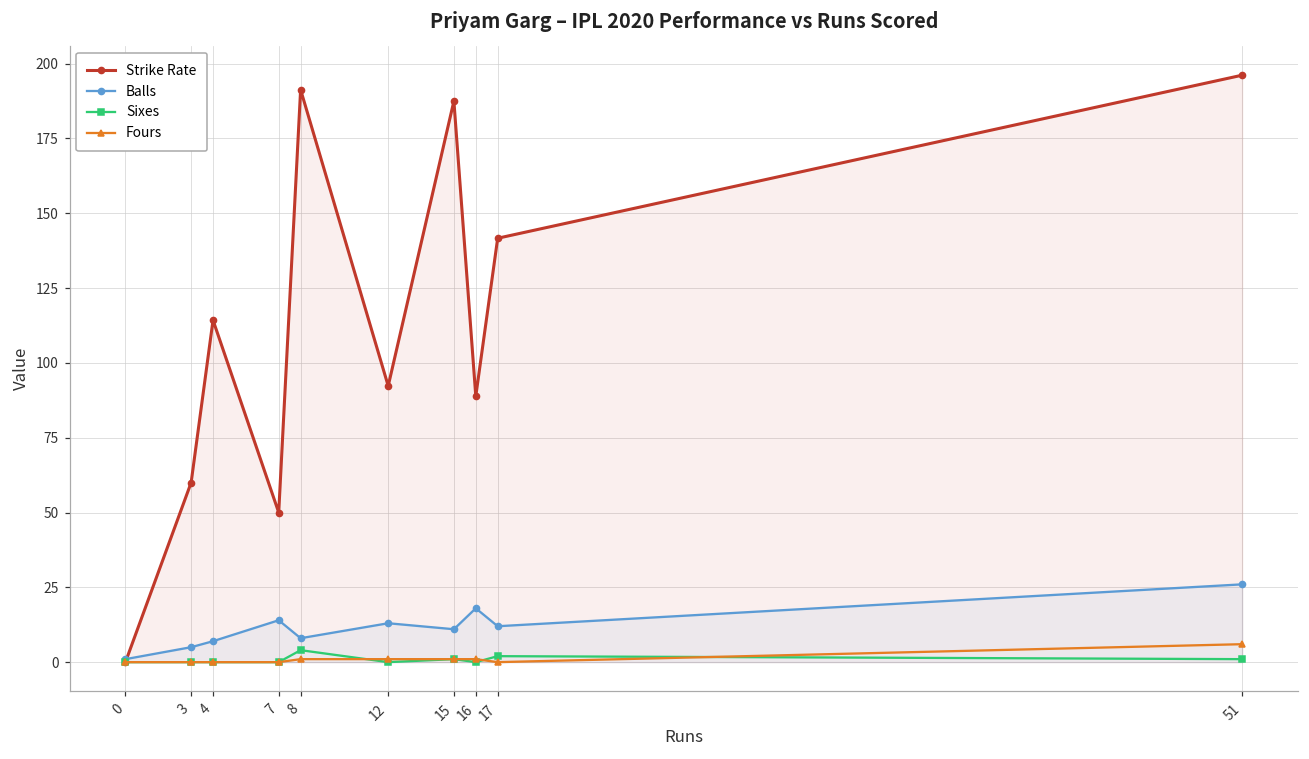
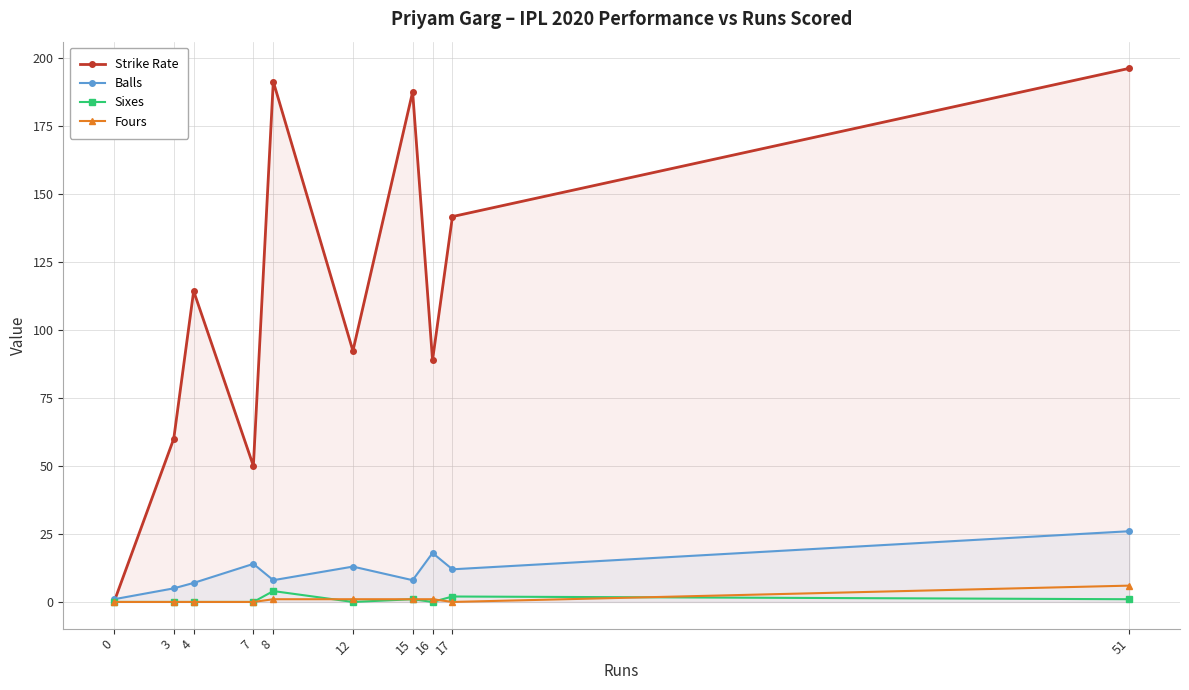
Balls, 15: 11 -> 8
